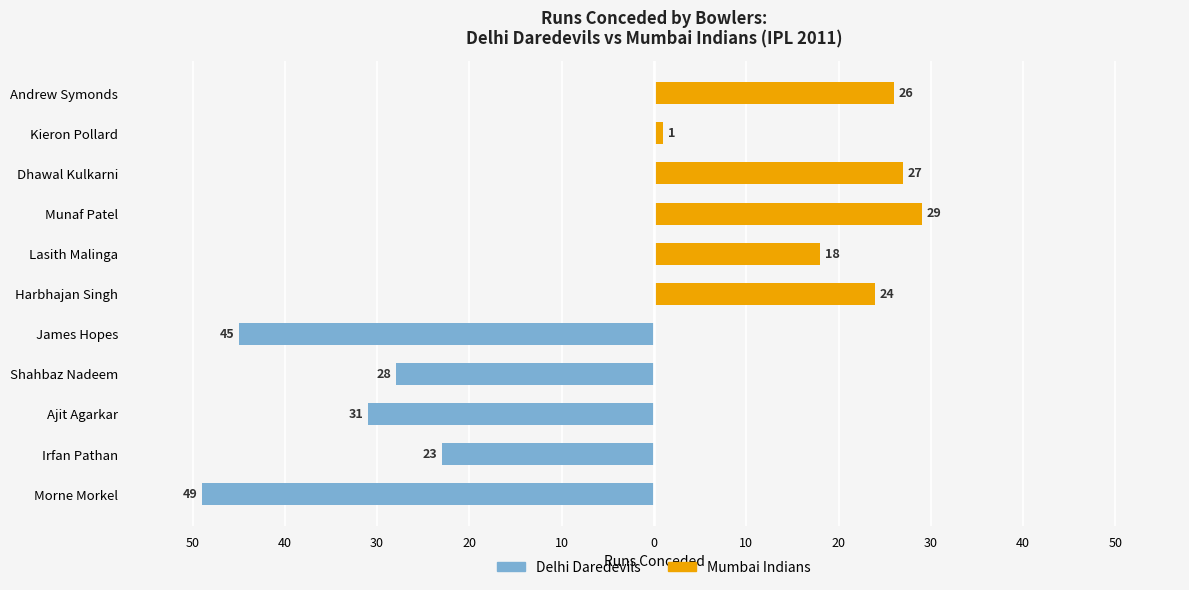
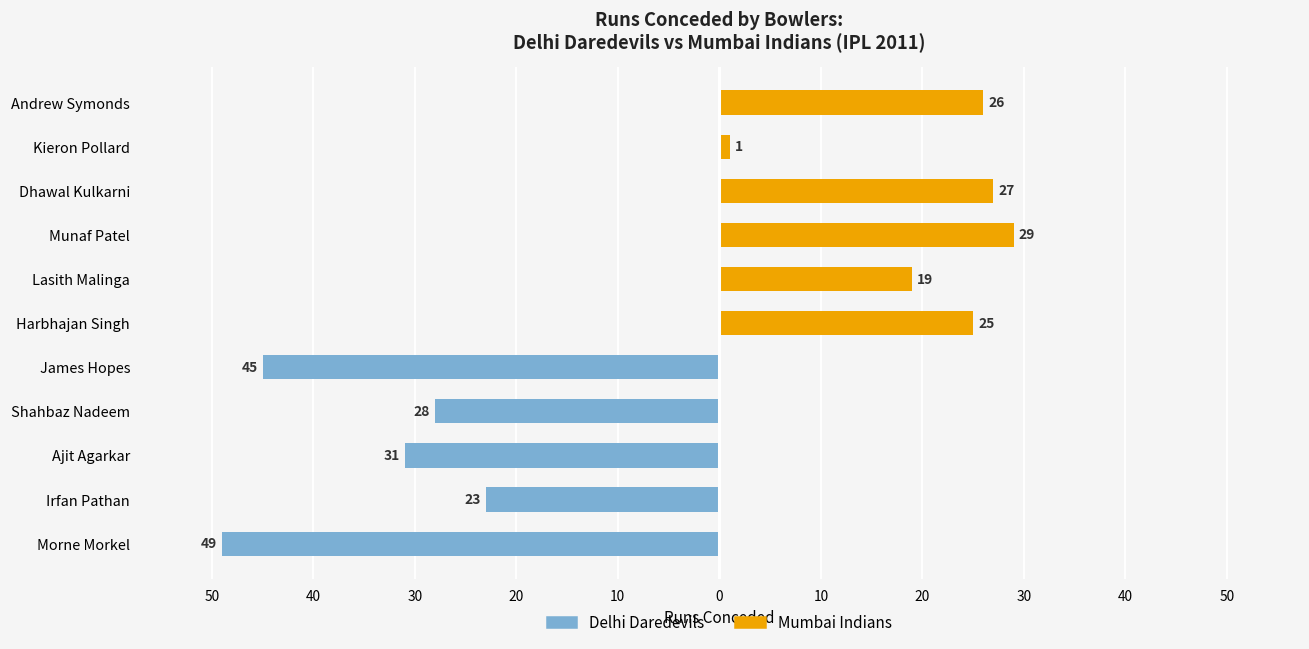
Mumbai Indians, Lasith Malinga: 18 -> 19
Mumbai Indians, Harbhajan Singh: 24 -> 25
